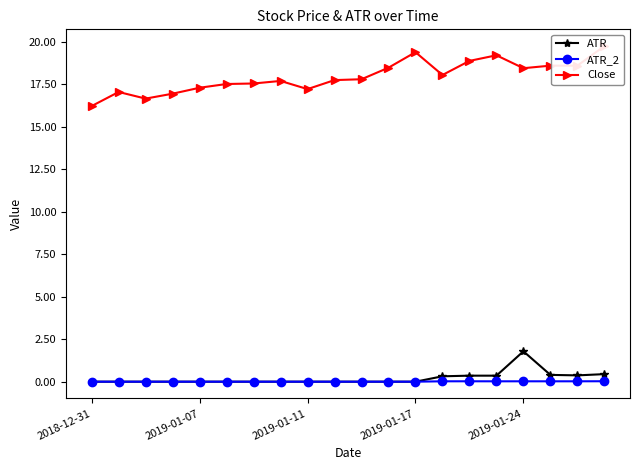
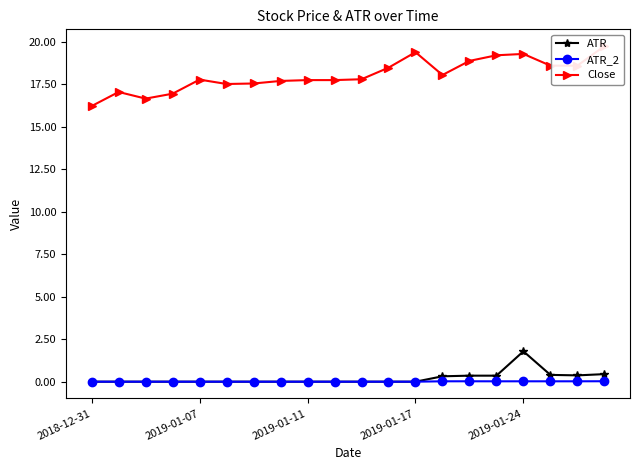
Close, 2019-01-07: 17.3 -> 17.8
Close, 2019-01-11: 17.2 -> 17.8
Close, 2019-01-24: 18.5 -> 19.3
